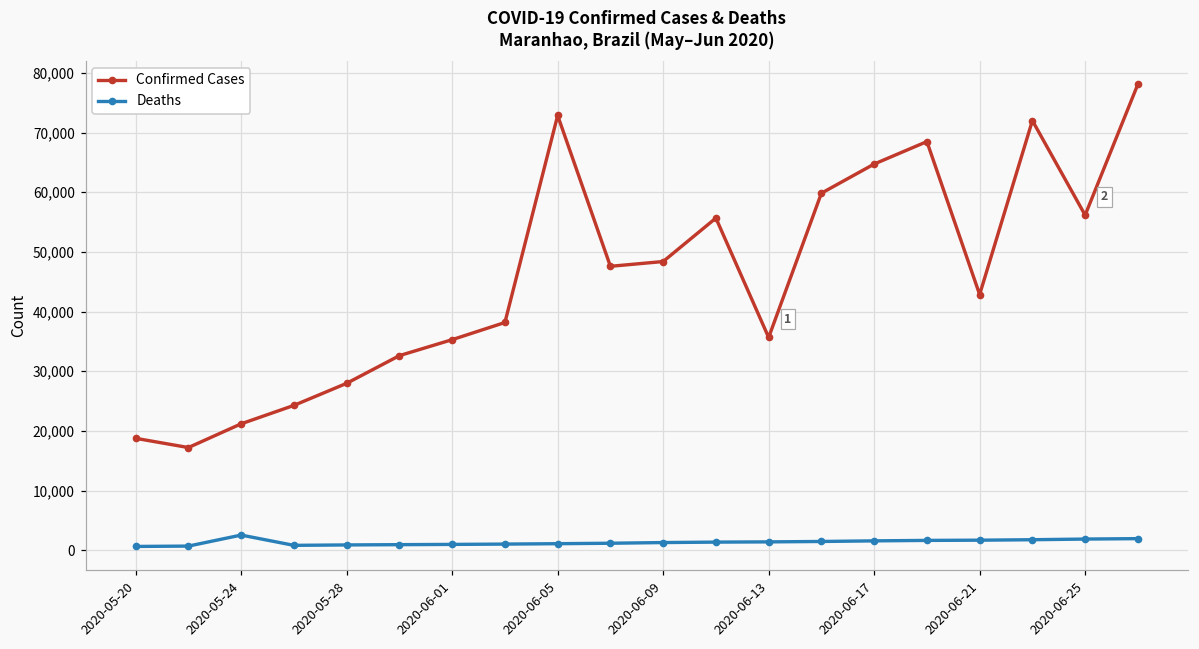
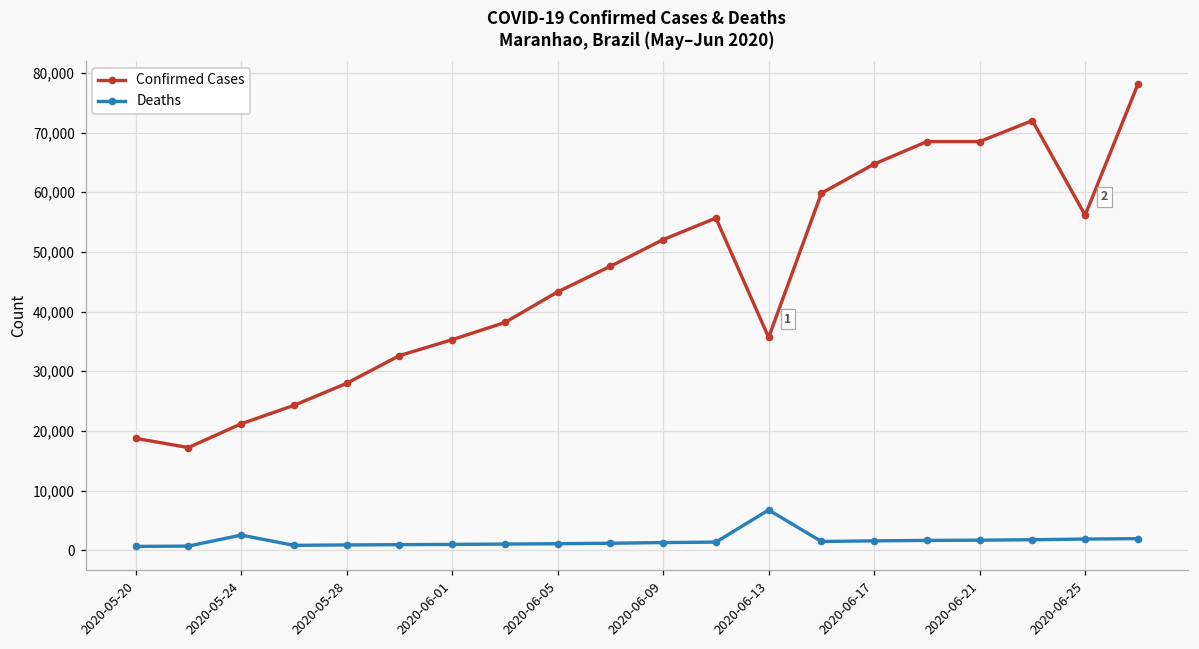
Confirmed Cases, 2020-06-05: 73,000 -> 43,000
Confirmed Cases, 2020-06-09: 48,000 -> 52,000
Deaths, 2020-06-13: 1,000 -> 7,000
Confirmed Cases, 2020-06-21: 43,000 -> 69,000
